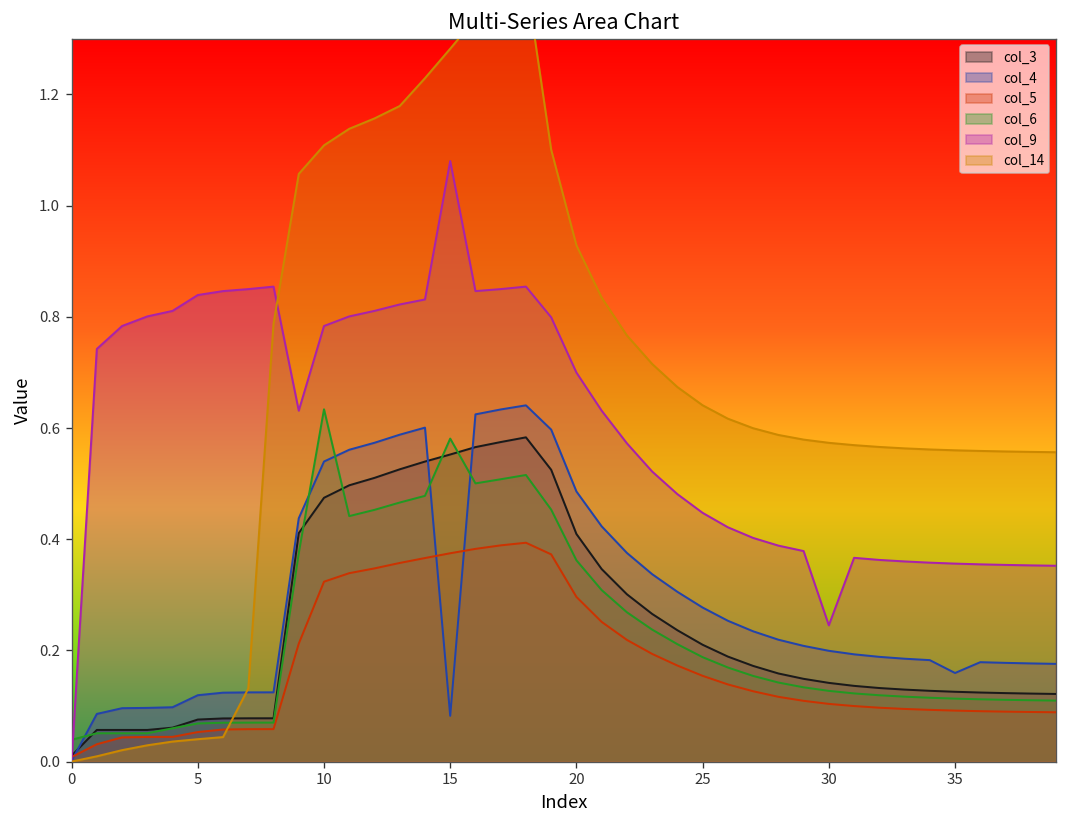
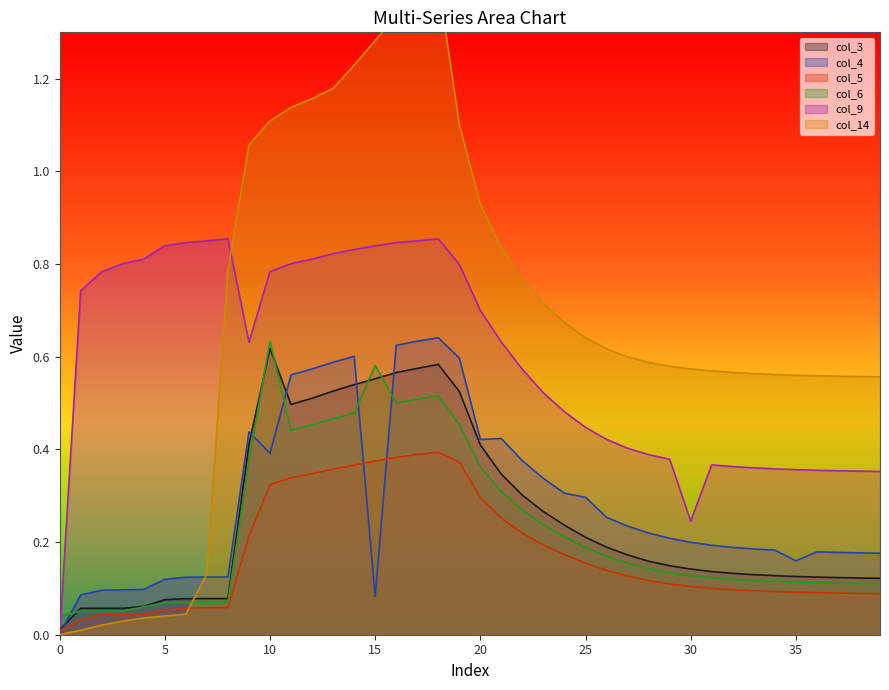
col_3, 10: 0.47 -> 0.62
col_4, 10: 0.54 -> 0.39
col_9, 15: 1.08 -> 0.84
col_4, 20: 0.49 -> 0.42
col_4, 25: 0.28 -> 0.30
